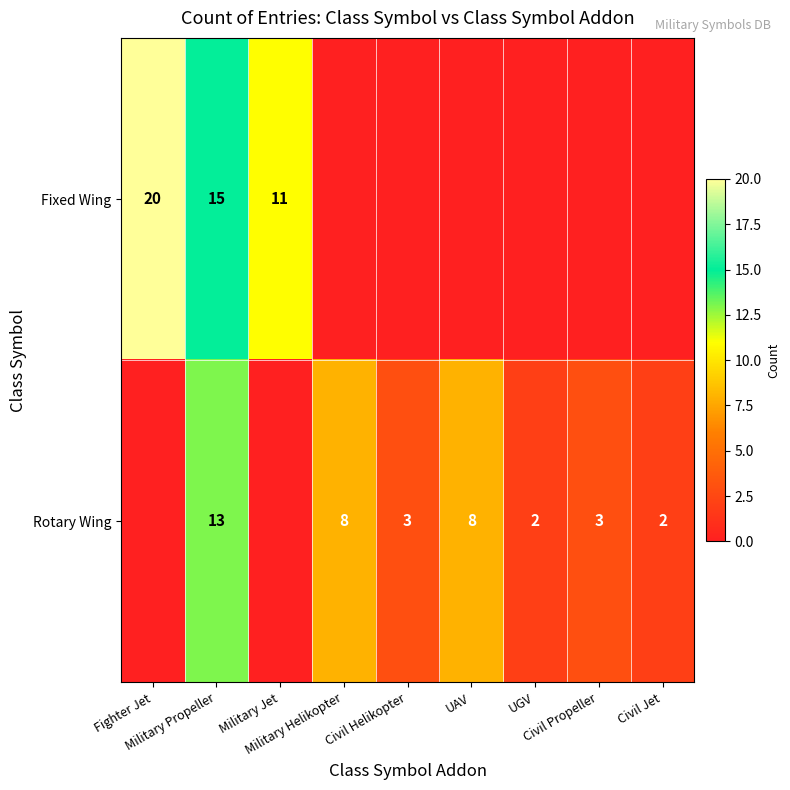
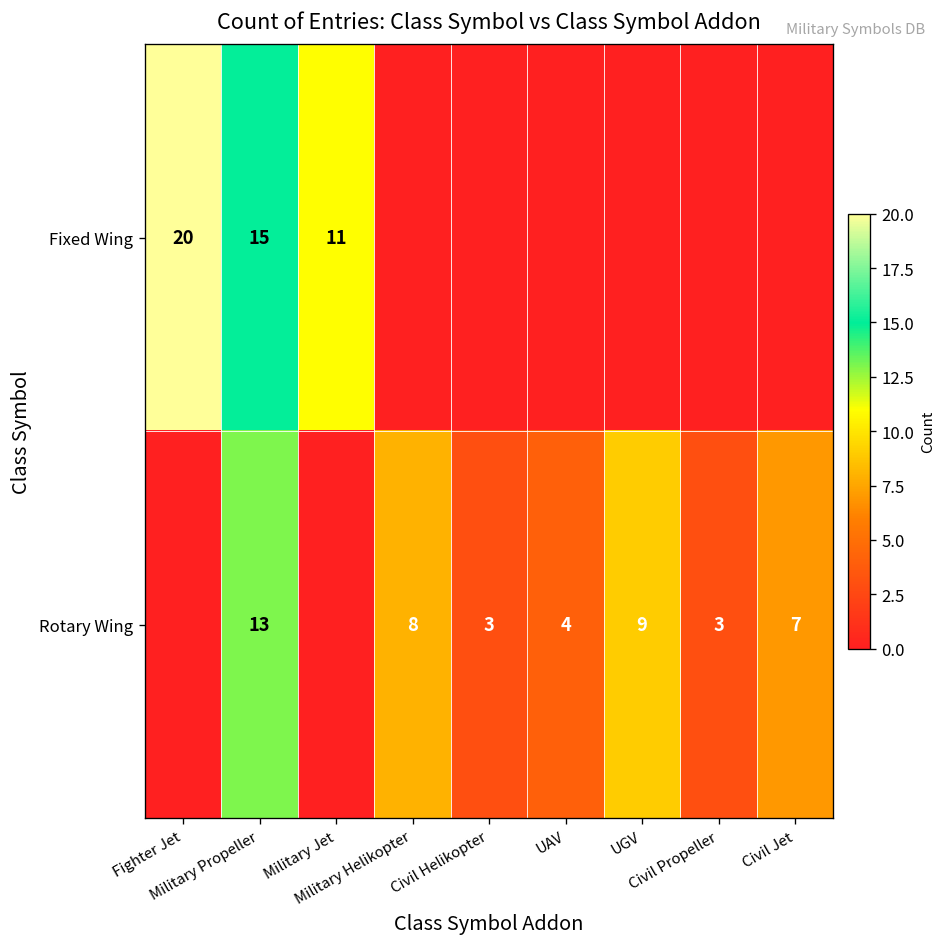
Rotary Wing, UAV: 8 -> 4
Rotary Wing, UGV: 2 -> 9
Rotary Wing, Civil Jet: 2 -> 7
